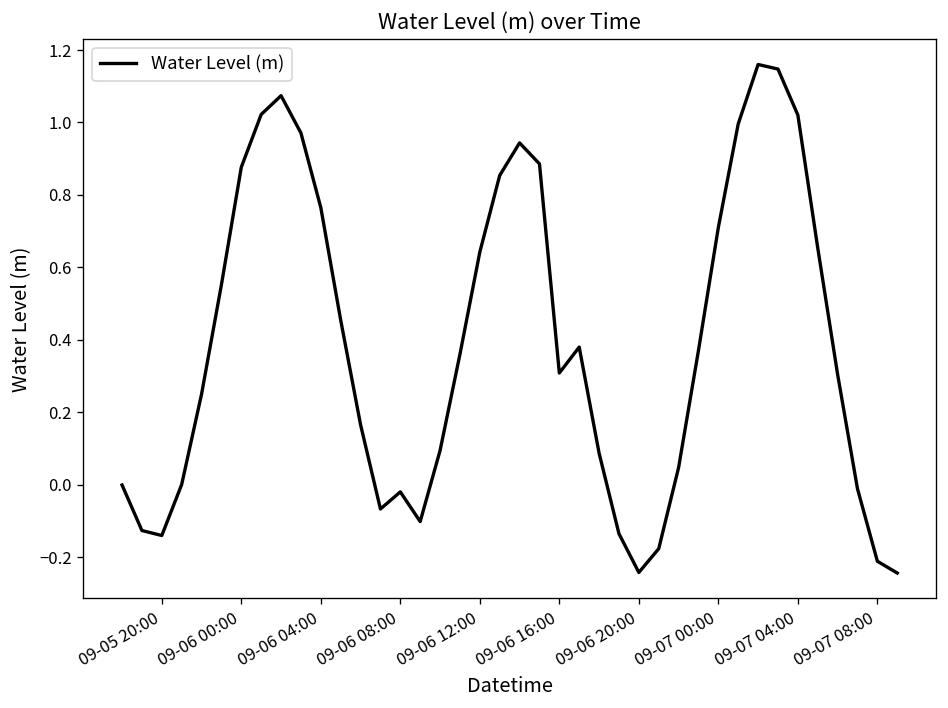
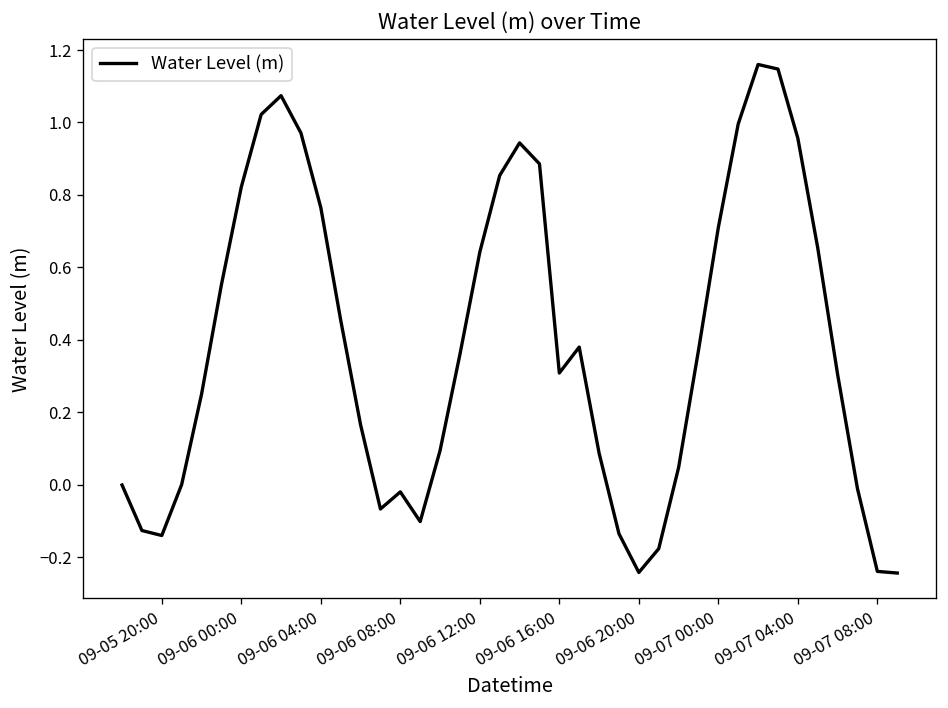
09-06 00:00: 0.88 -> 0.82
09-07 04:00: 1.02 -> 0.96
09-07 08:00: -0.21 -> -0.24
